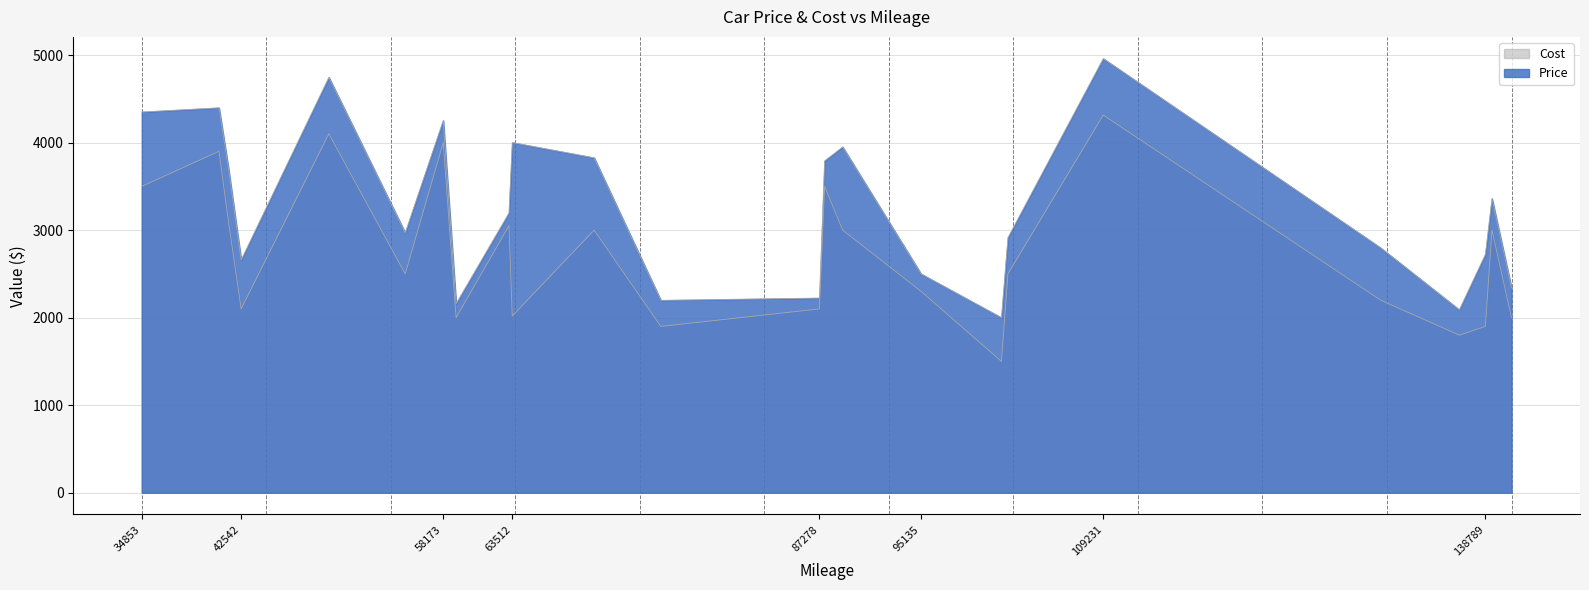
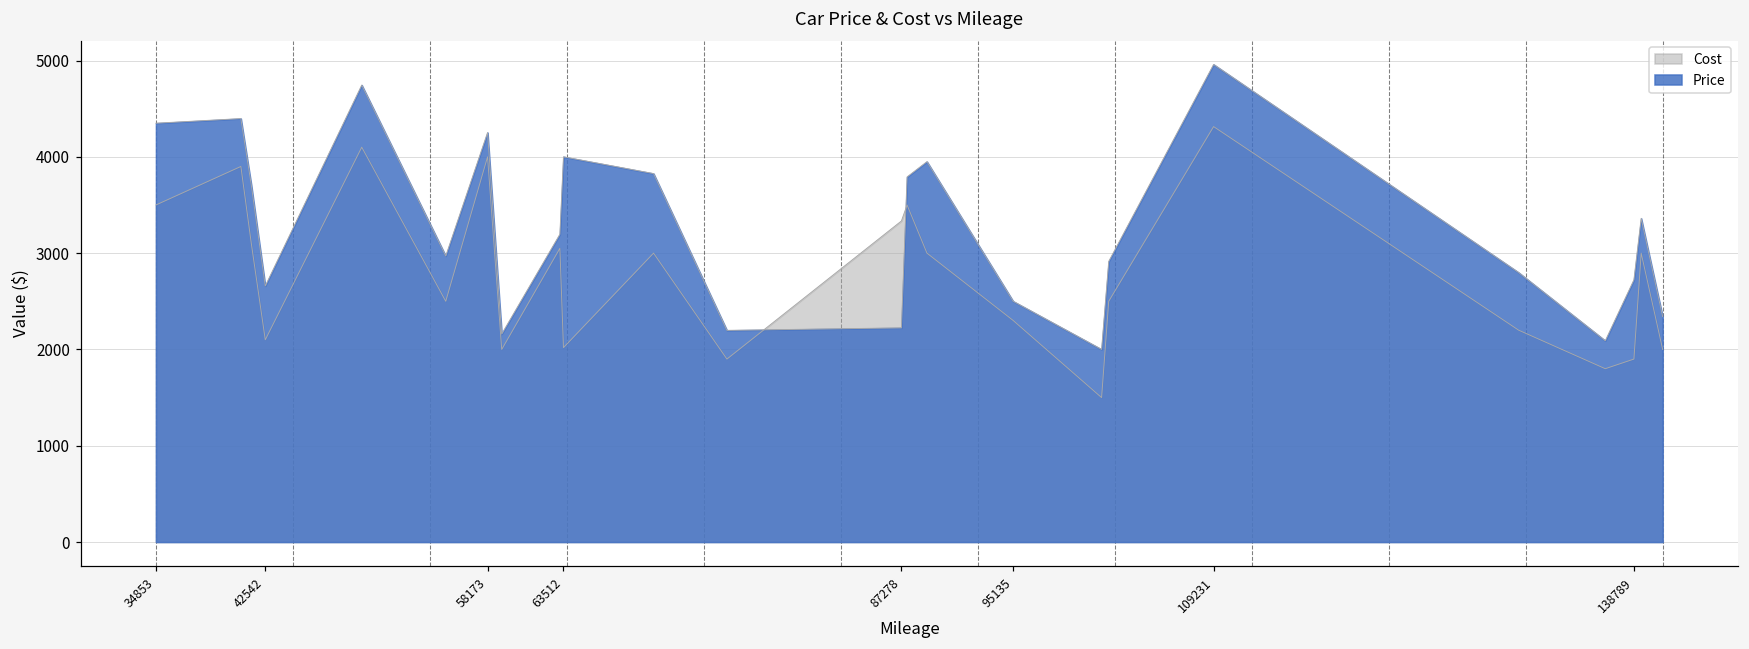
Cost, 87278: 2100 -> 3300
